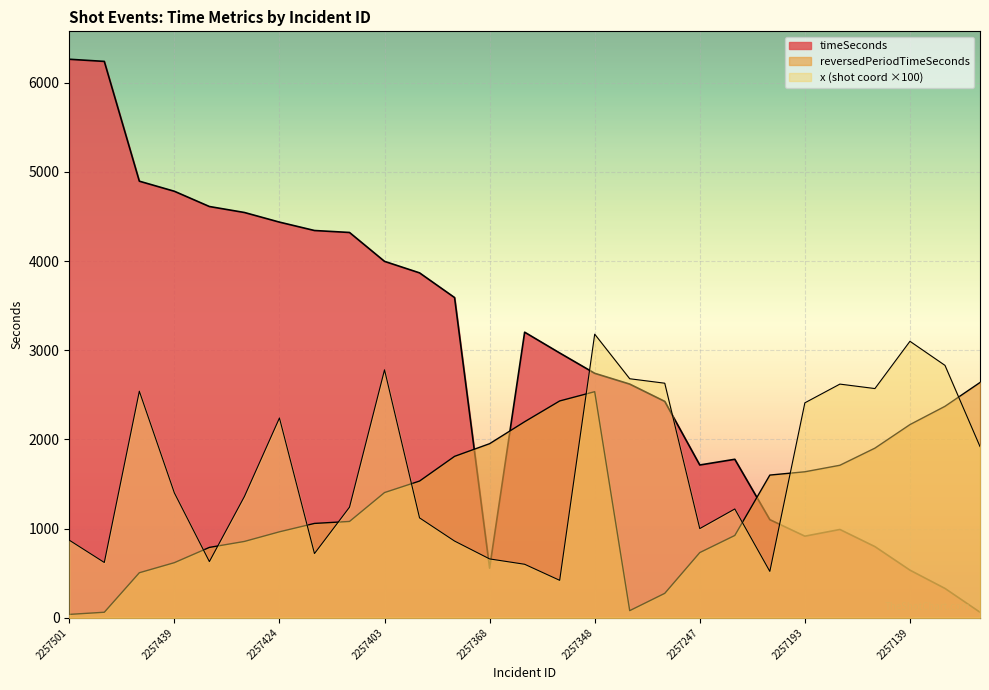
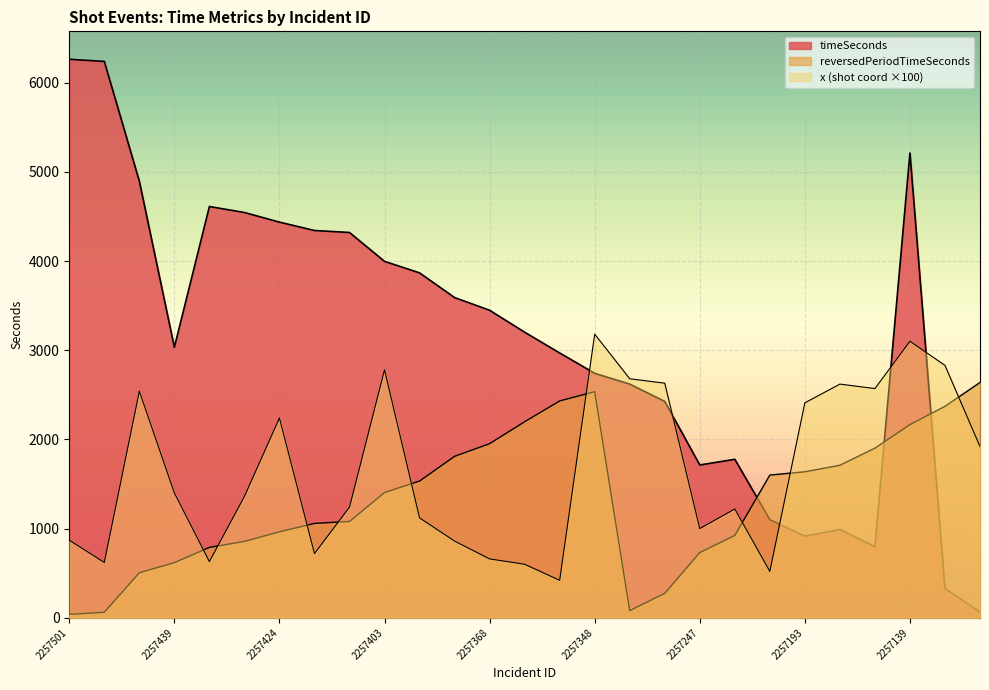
timeSeconds, 2257439: 4800 -> 3000
timeSeconds, 2257368: 600 -> 3400
timeSeconds, 2257139: 500 -> 5200
